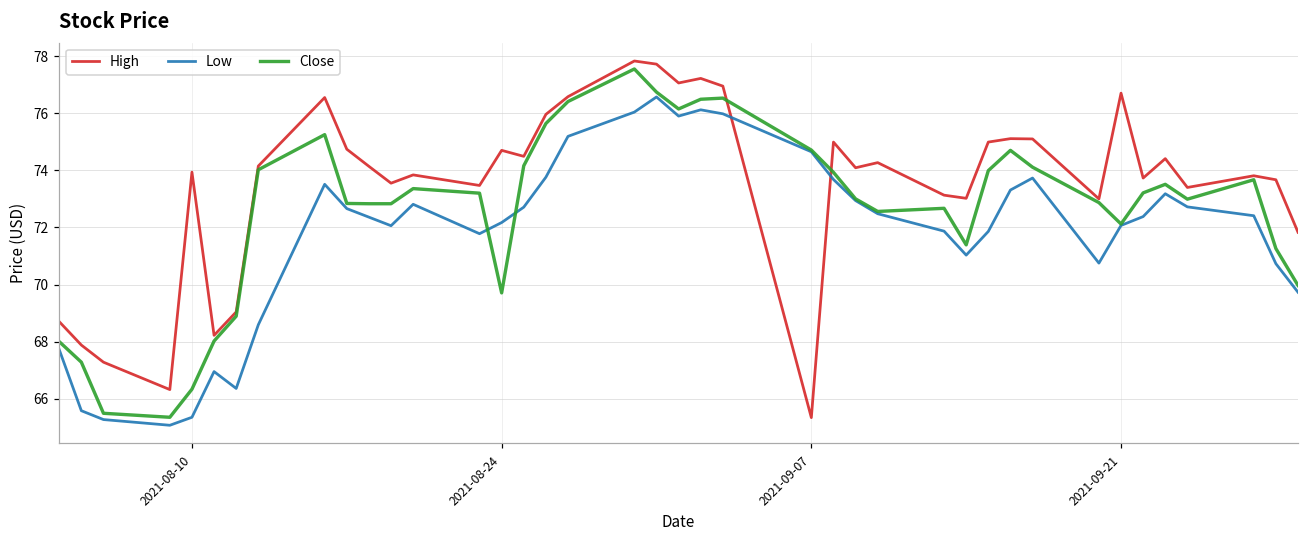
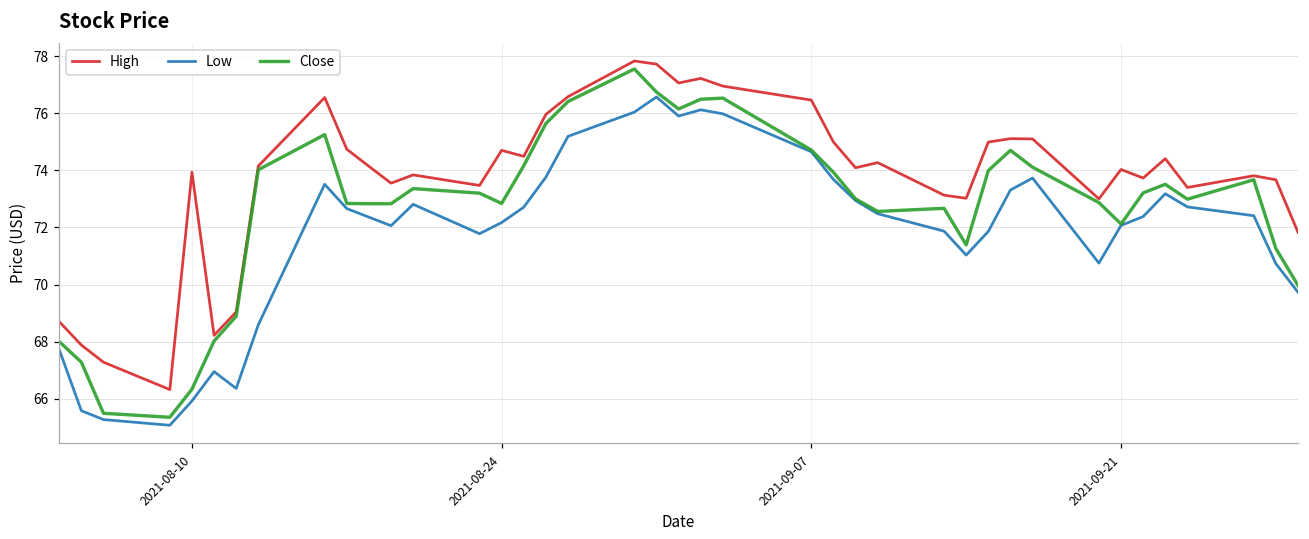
Low, 2021-08-10: 65.3 -> 65.9
Close, 2021-08-24: 69.7 -> 72.8
High, 2021-09-07: 65.3 -> 76.5
High, 2021-09-21: 76.7 -> 74.0
